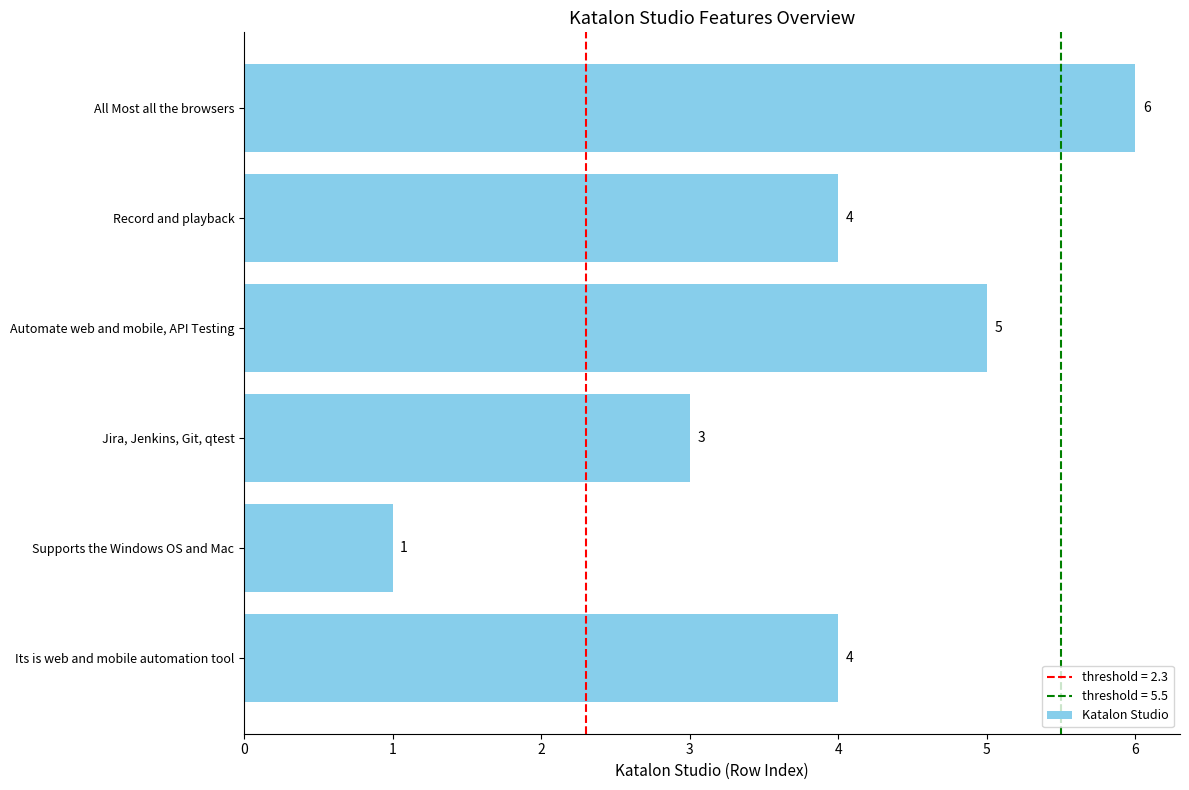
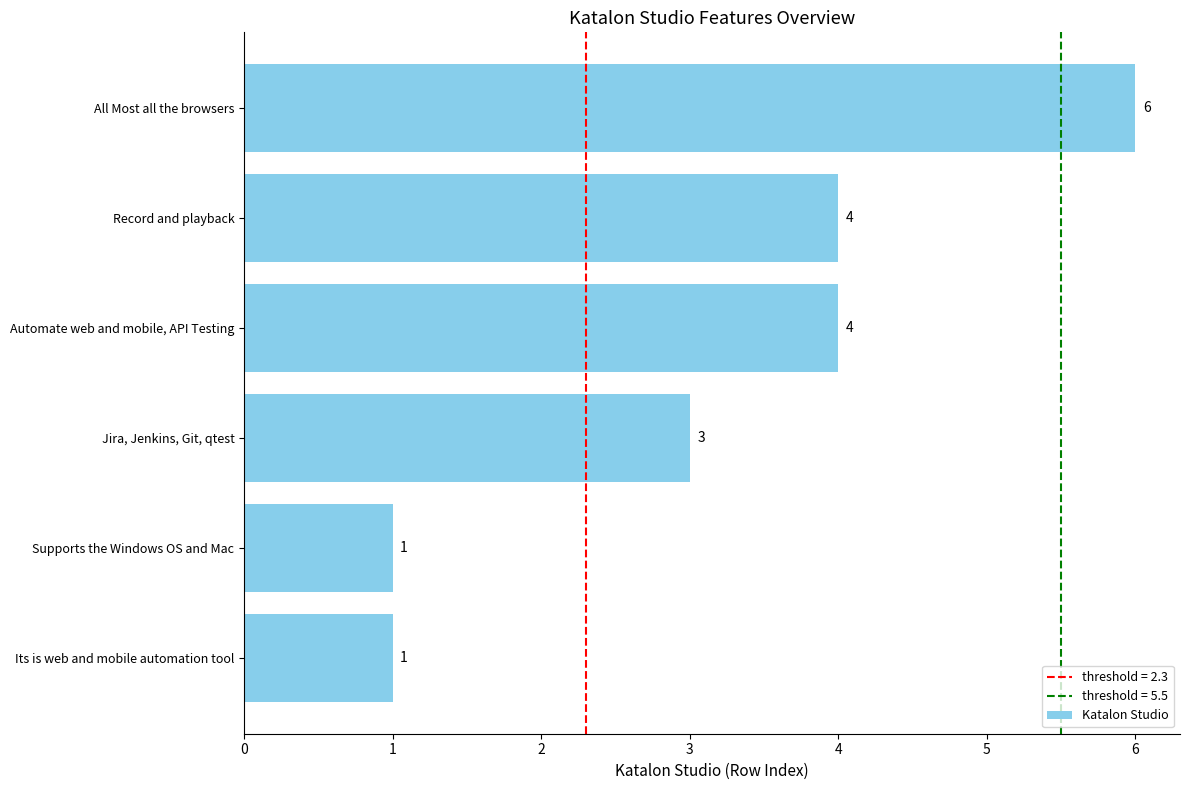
Automate web and mobile, API Testing: 5 -> 4
Its is web and mobile automation tool: 4 -> 1
